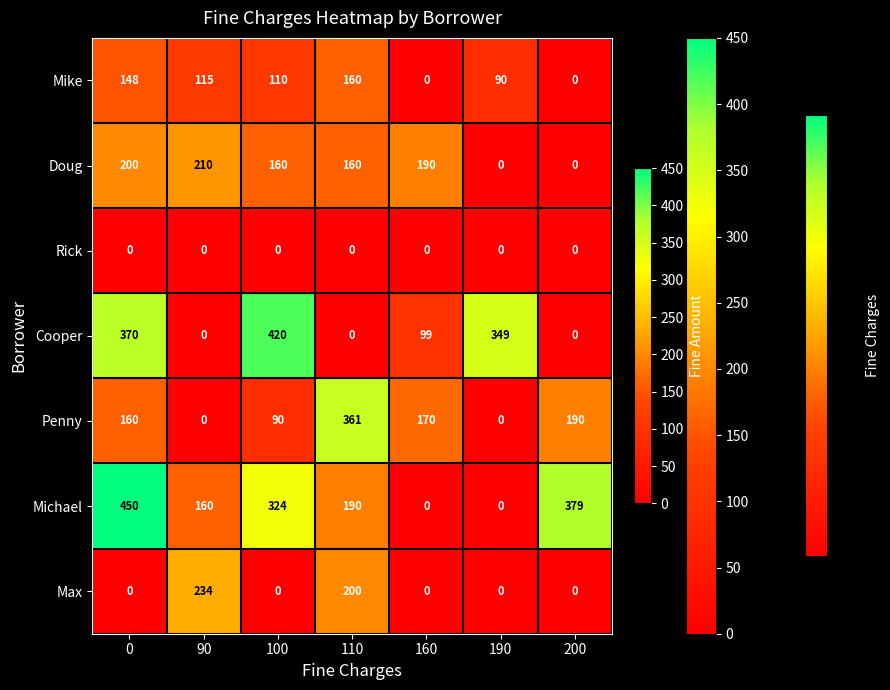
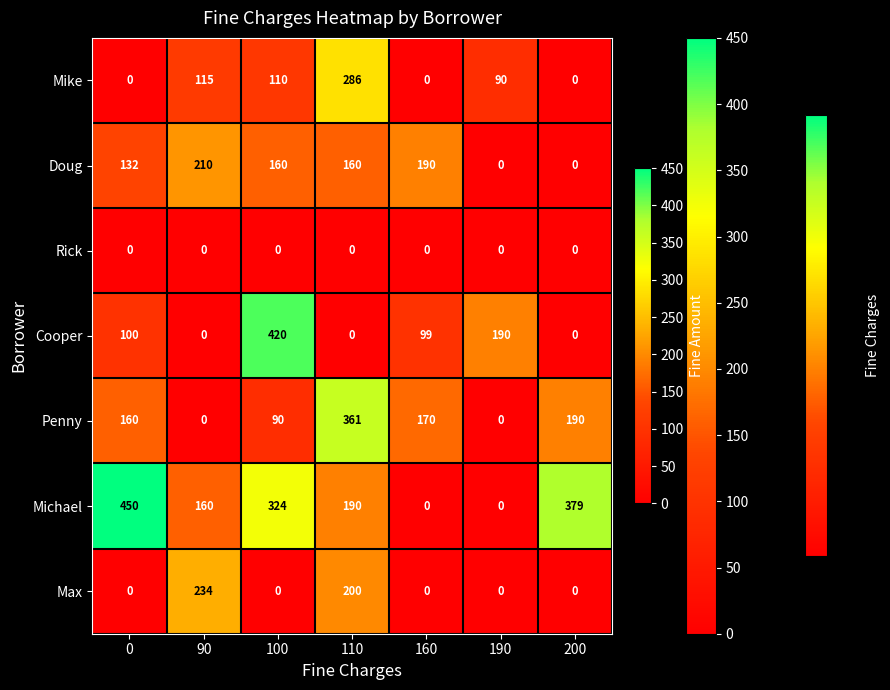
Mike, 0: 148 -> 0
Mike, 110: 160 -> 286
Doug, 0: 200 -> 132
Cooper, 0: 370 -> 100
Cooper, 190: 349 -> 190
